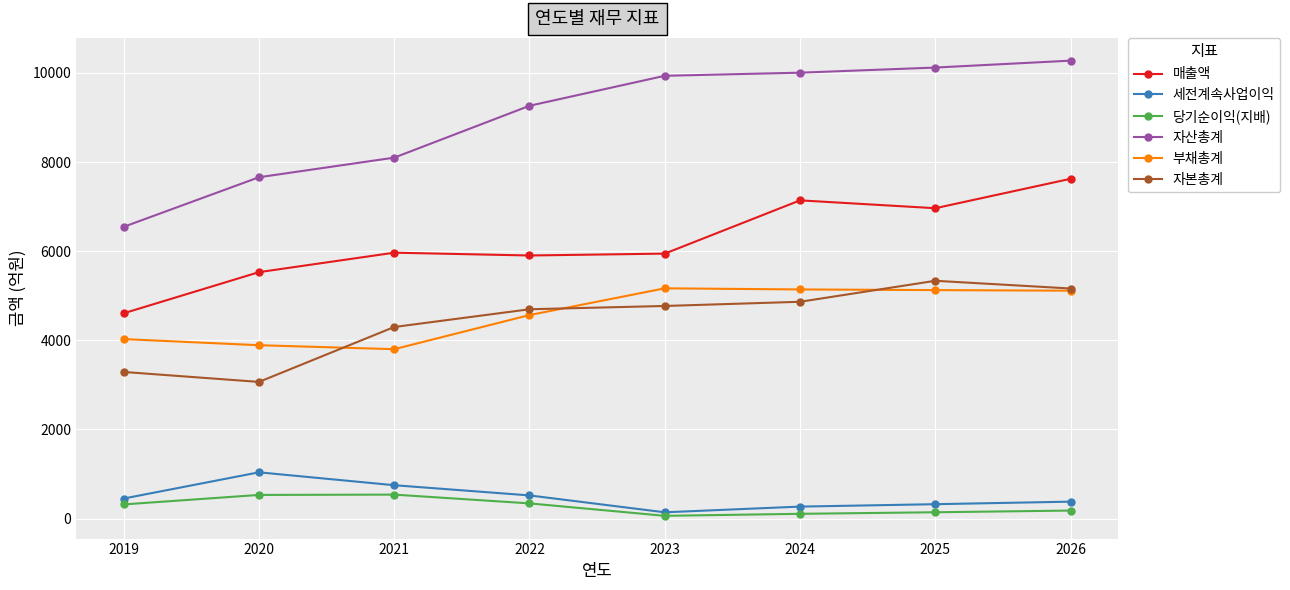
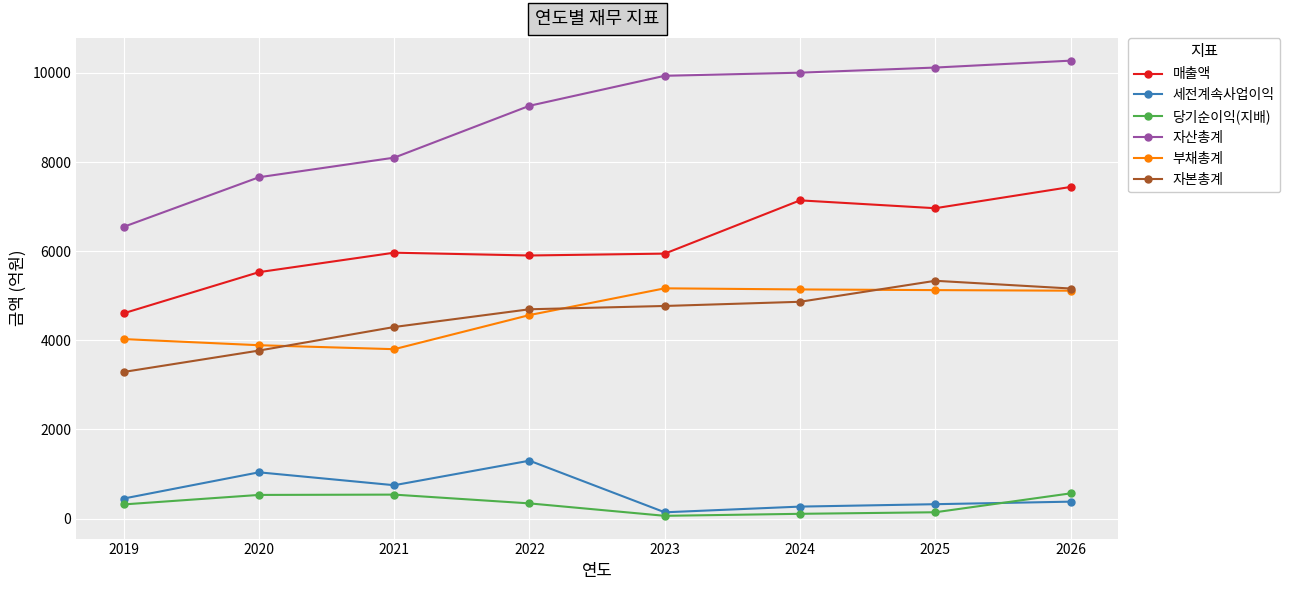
자본총계, 2020: 3100 -> 3800
세전계속사업이익, 2022: 500 -> 1300
매출액, 2026: 7600 -> 7400
당기순이익(지배), 2026: 200 -> 600
